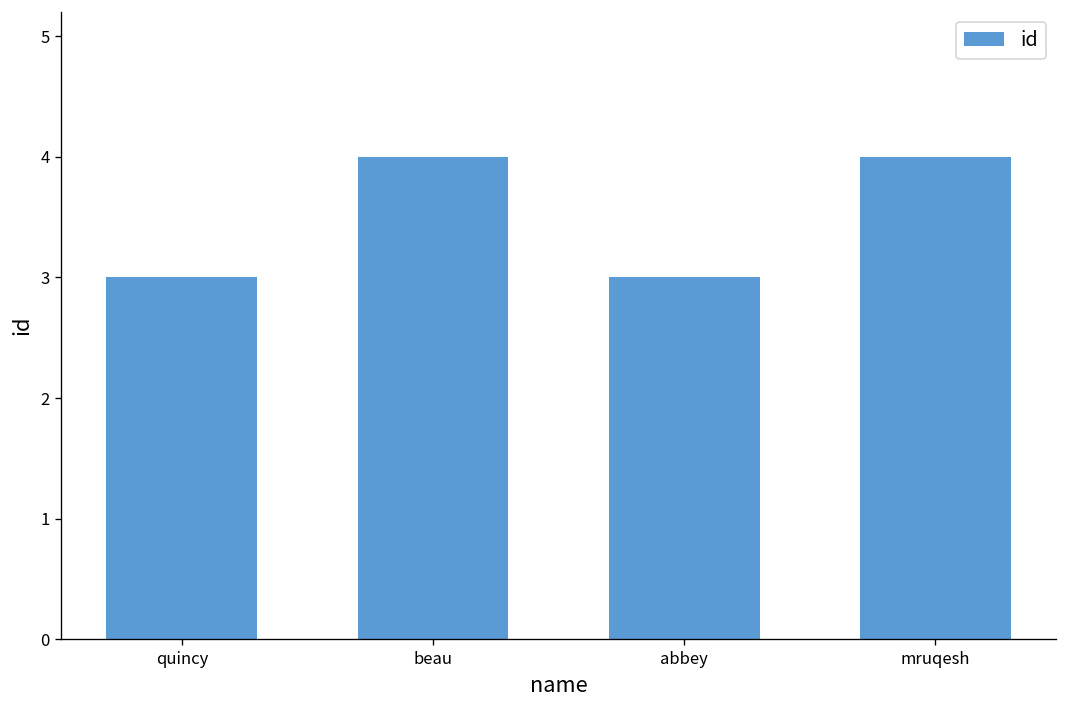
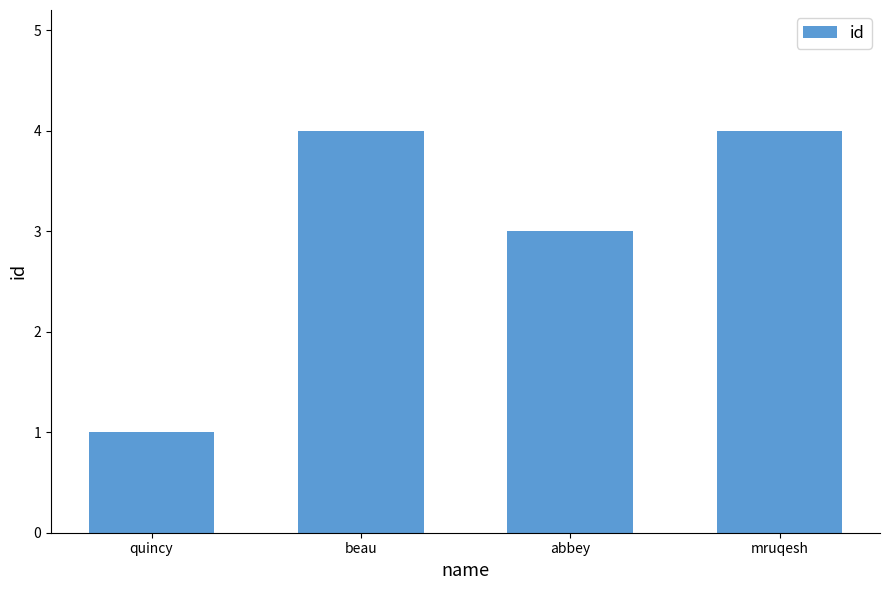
quincy: 3 -> 1
